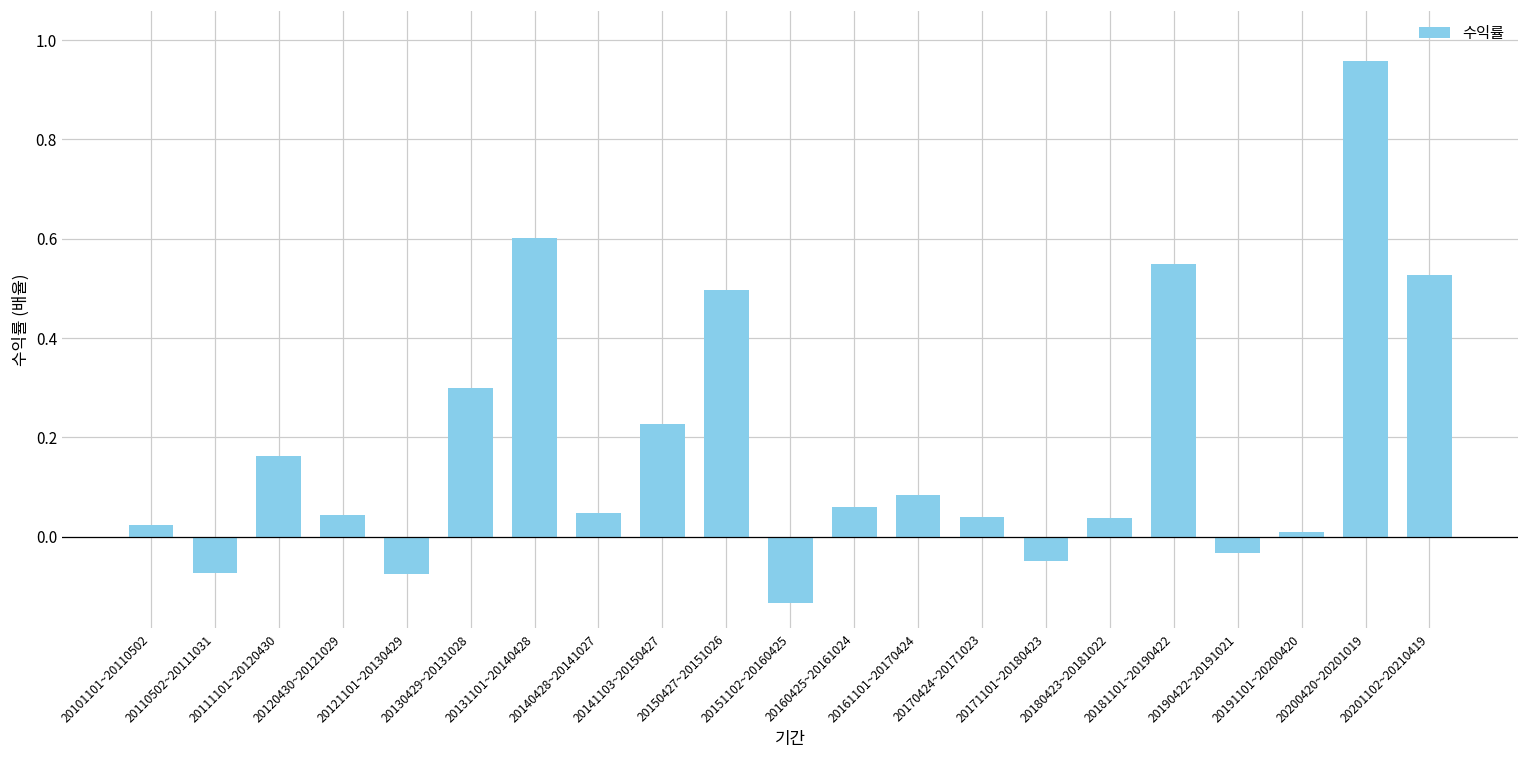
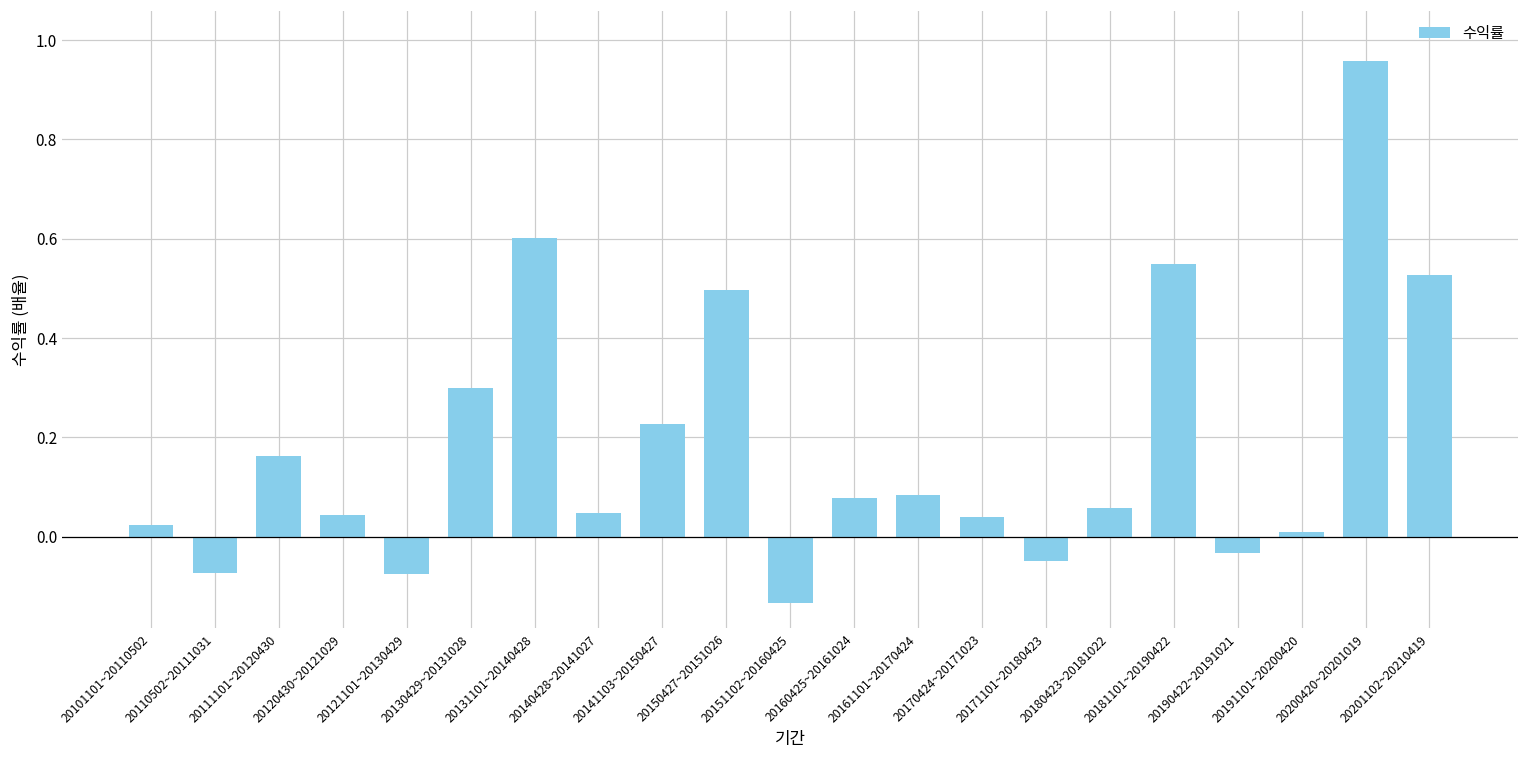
20160425~20161024: 0.06 -> 0.08
20180423~20181022: 0.04 -> 0.06
